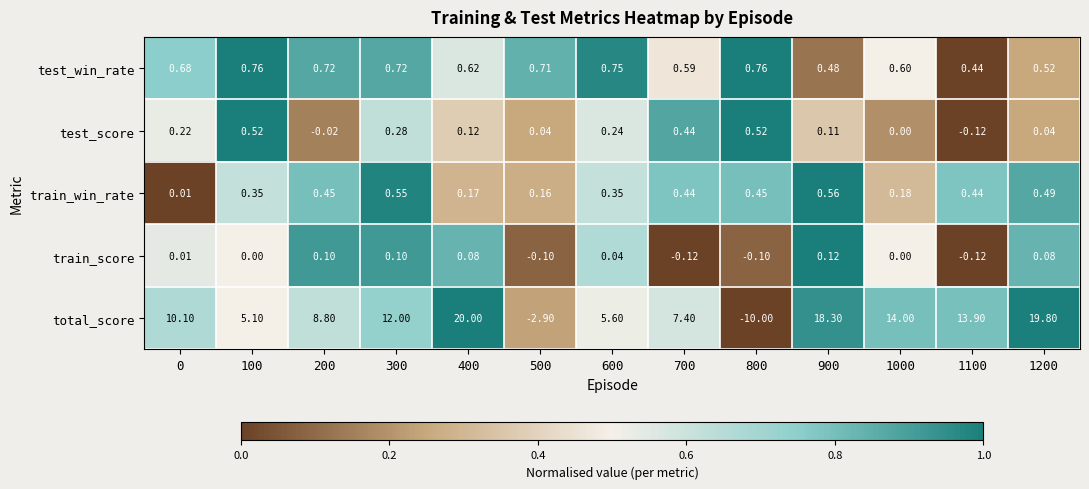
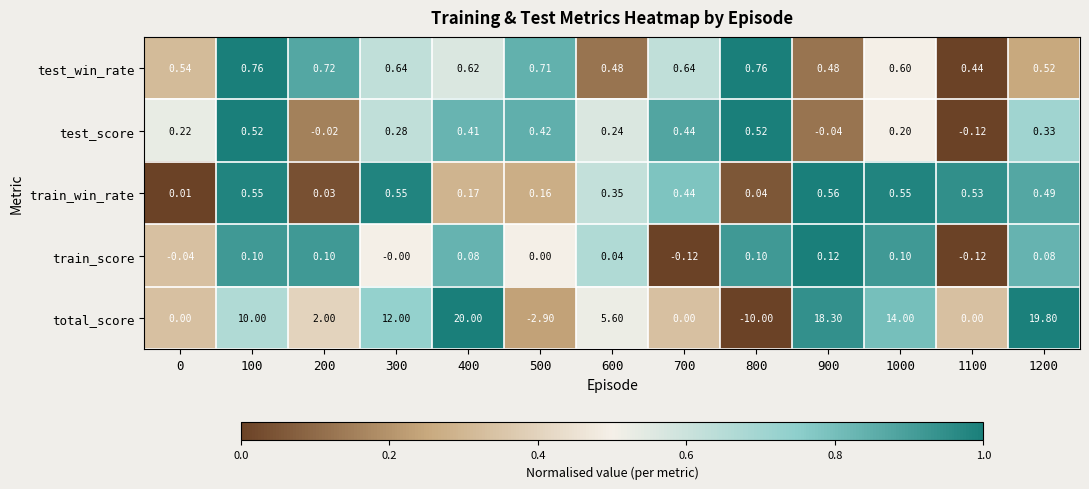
test_win_rate, 0: 0.68 -> 0.54
test_win_rate, 300: 0.72 -> 0.64
test_win_rate, 600: 0.75 -> 0.48
test_win_rate, 700: 0.59 -> 0.64
test_score, 400: 0.12 -> 0.41
test_score, 500: 0.04 -> 0.42
test_score, 900: 0.11 -> -0.04
test_score, 1000: 0.00 -> 0.20
test_score, 1200: 0.04 -> 0.33
train_win_rate, 100: 0.35 -> 0.55
train_win_rate, 200: 0.45 -> 0.03
train_win_rate, 800: 0.45 -> 0.04
train_win_rate, 1000: 0.18 -> 0.55
train_win_rate, 1100: 0.44 -> 0.53
train_score, 0: 0.01 -> -0.04
train_score, 100: 0.00 -> 0.10
train_score, 300: 0.10 -> -0.00
train_score, 500: -0.10 -> 0.00
train_score, 800: -0.10 -> 0.10
train_score, 1000: 0.00 -> 0.10
total_score, 0: 10.10 -> 0.00
total_score, 100: 5.10 -> 10.00
total_score, 200: 8.80 -> 2.00
total_score, 700: 7.40 -> 0.00
total_score, 1100: 13.90 -> 0.00
